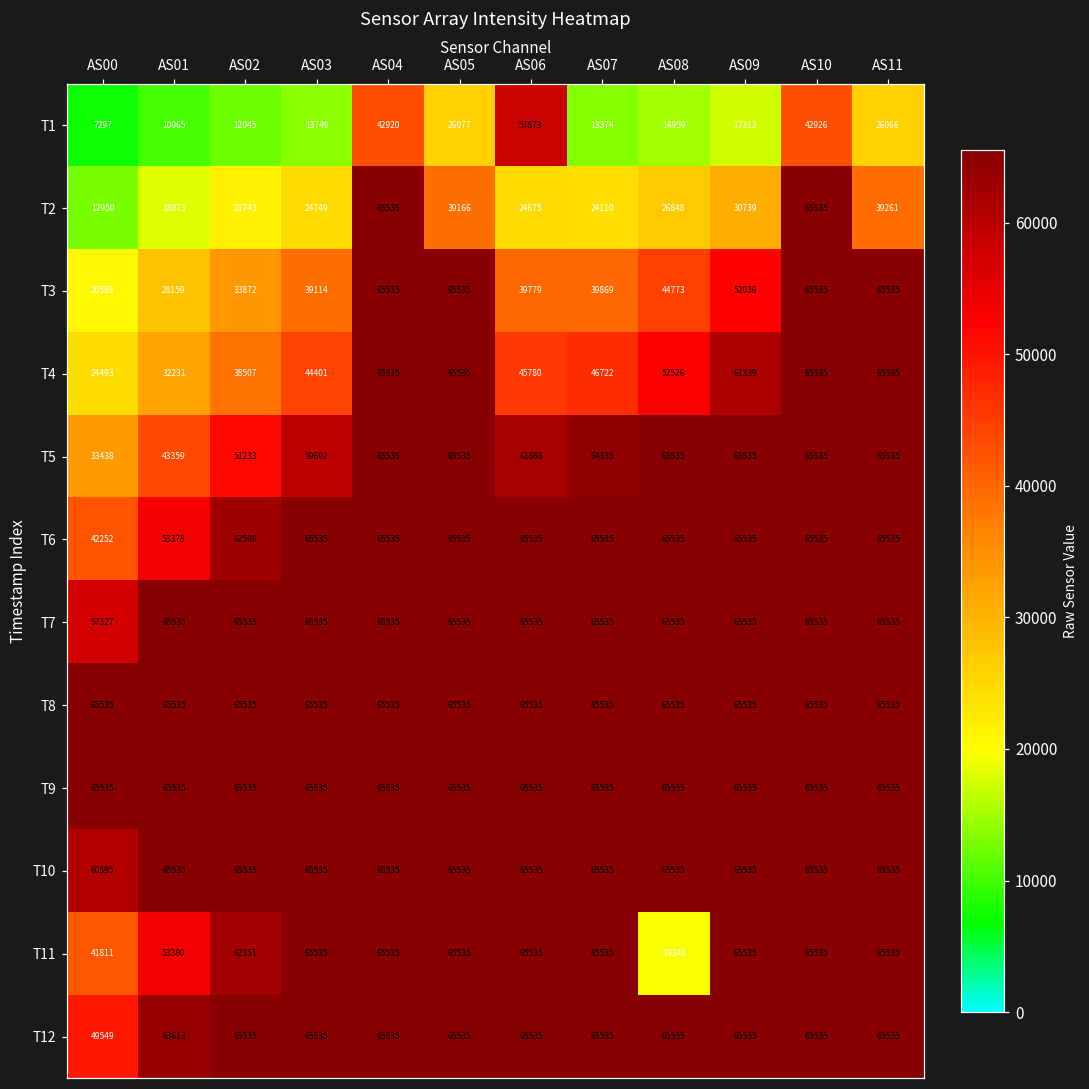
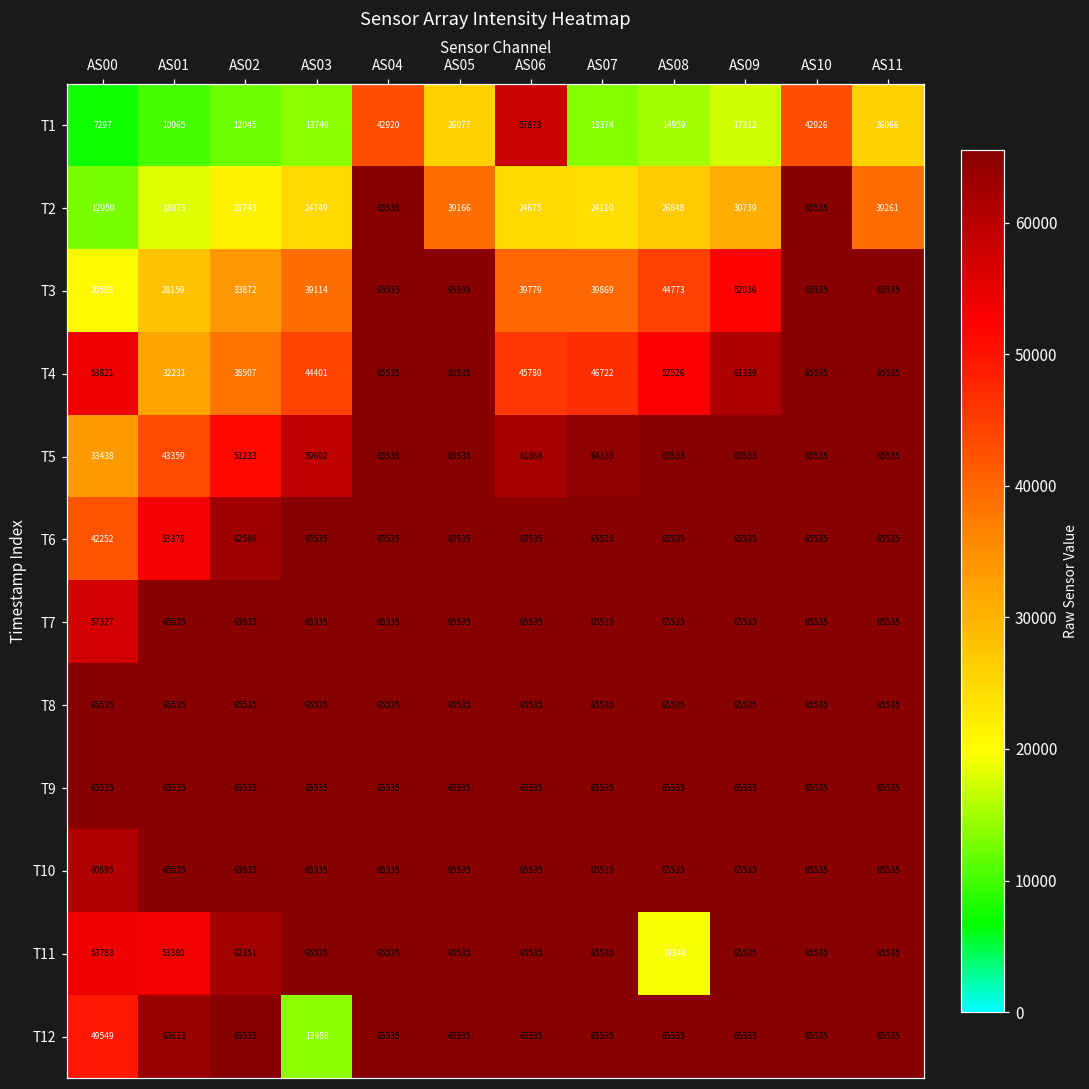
T4, AS00: 24493 -> 53821
T11, AS00: 41811 -> 53783
T12, AS03: 65535 -> 13958
